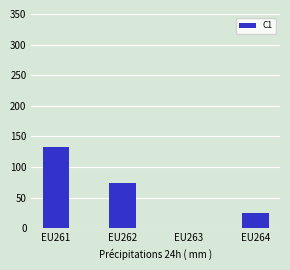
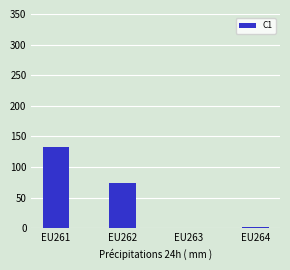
EU264: 20 -> 0
